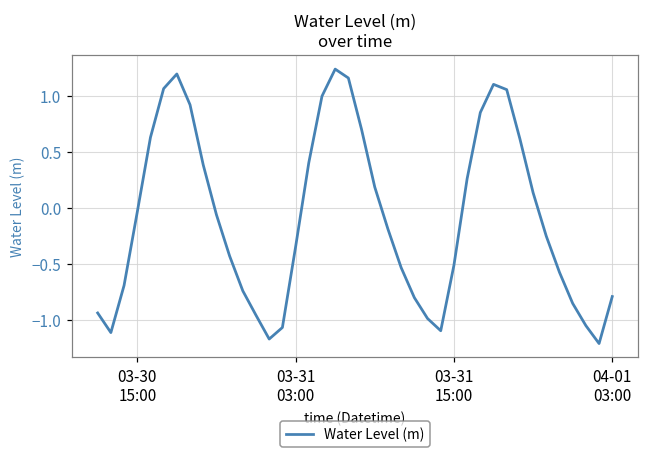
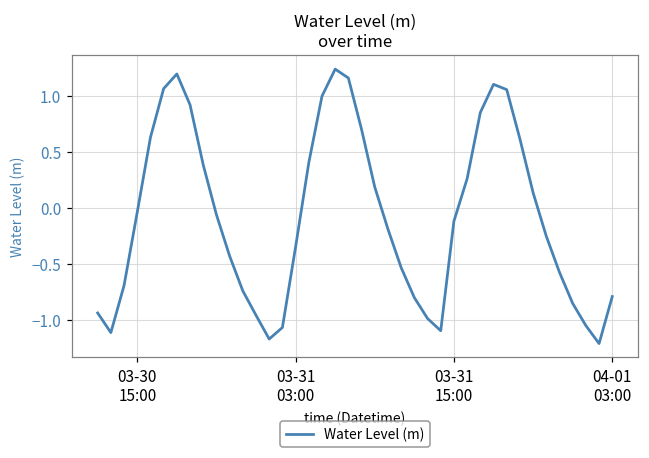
03-31 15:00: -0.51 -> -0.12
